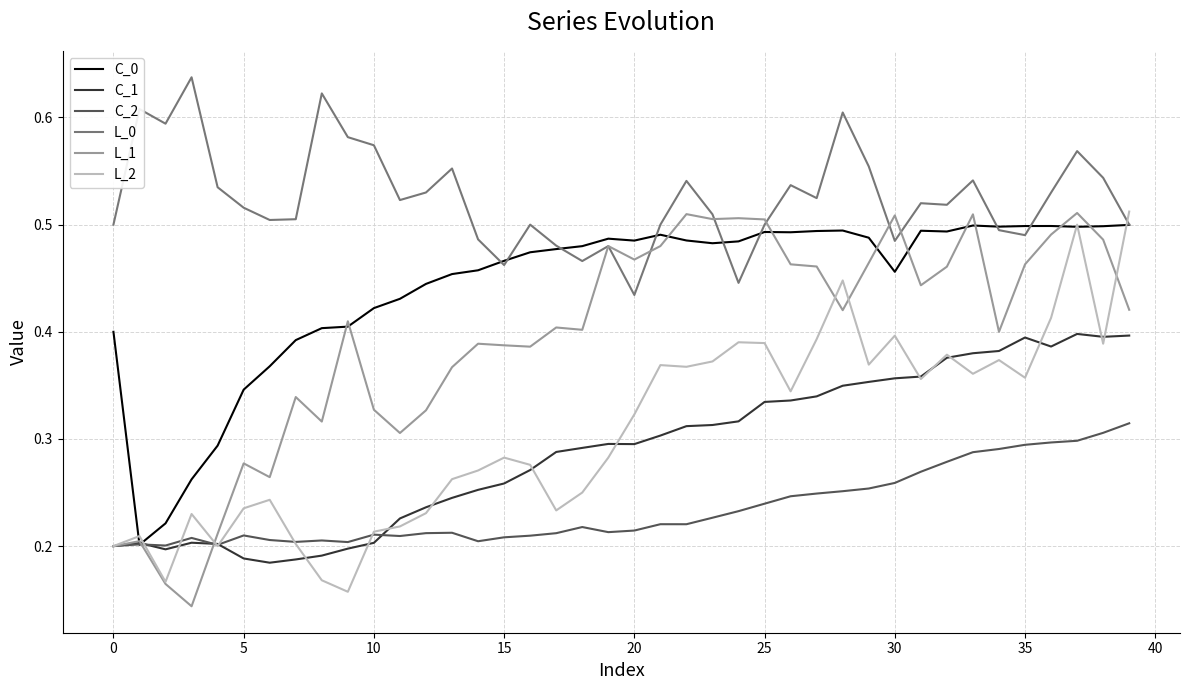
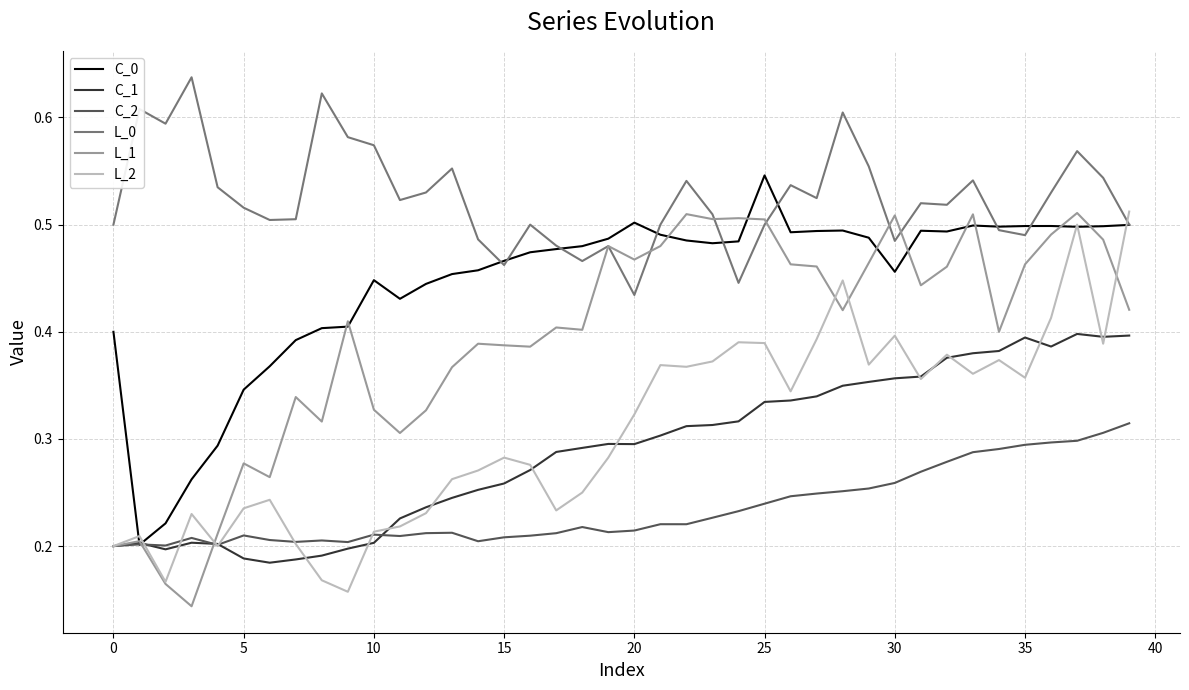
C_0, 10: 0.422 -> 0.448
C_0, 20: 0.485 -> 0.502
C_0, 25: 0.493 -> 0.546
